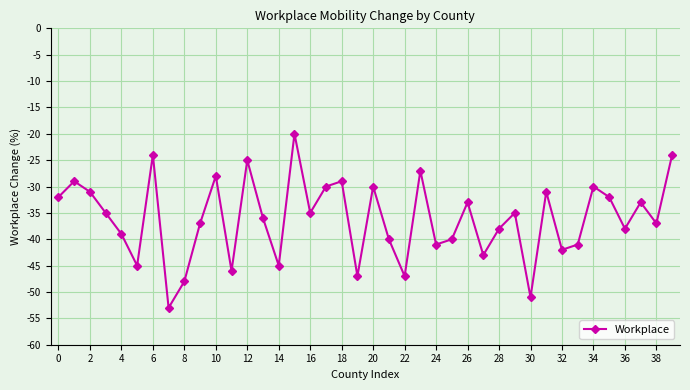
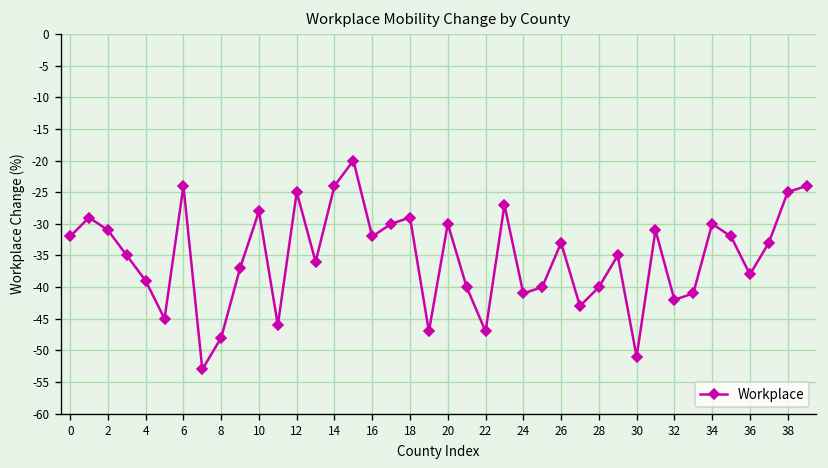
14: -45 -> -24
16: -35 -> -32
28: -38 -> -40
38: -37 -> -25
